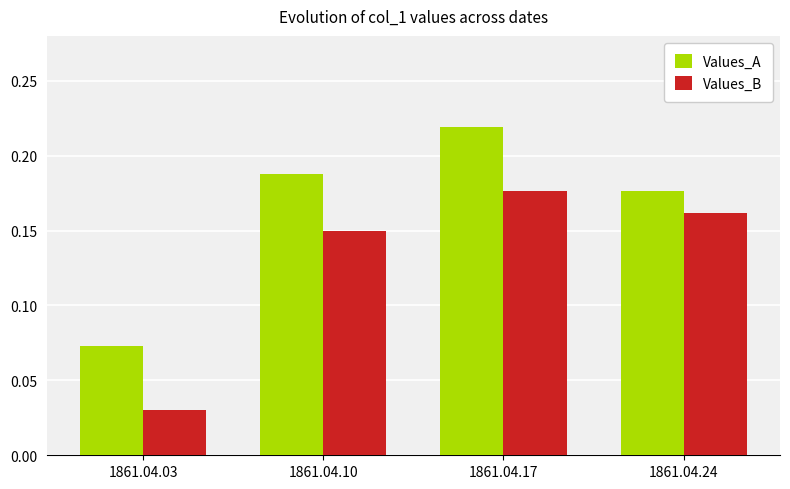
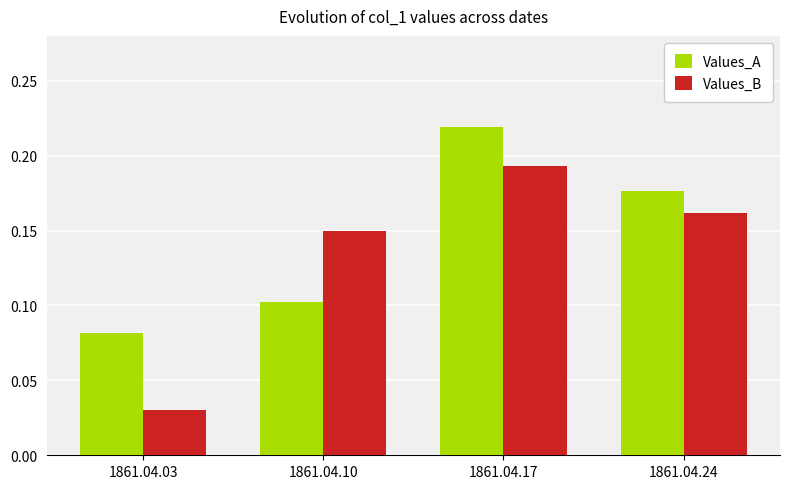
Values_A, 1861.04.03: 0.073 -> 0.082
Values_A, 1861.04.10: 0.188 -> 0.102
Values_B, 1861.04.17: 0.176 -> 0.193
